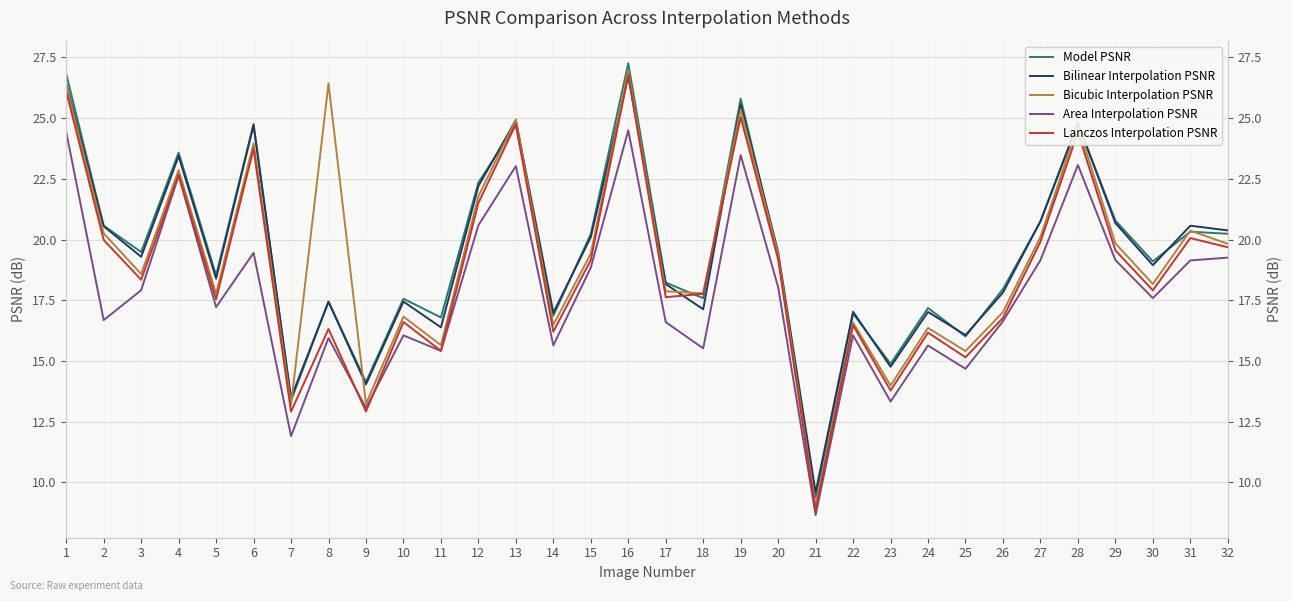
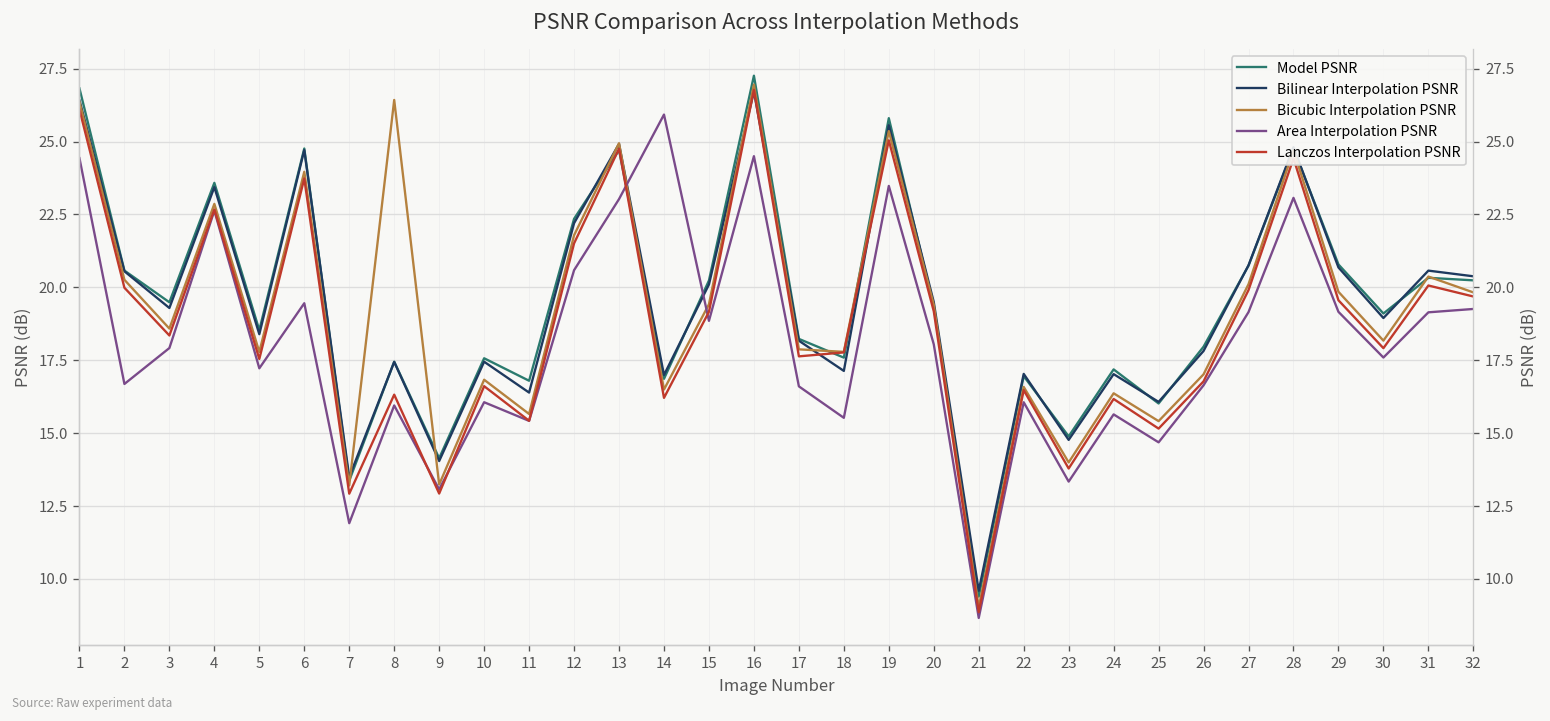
Area Interpolation PSNR, 14: 15.6 -> 25.9
